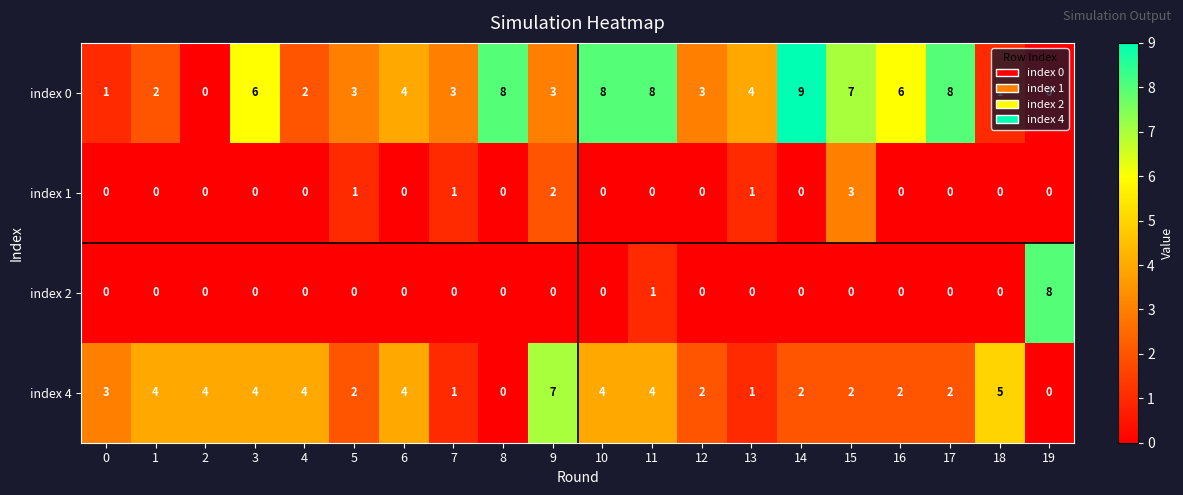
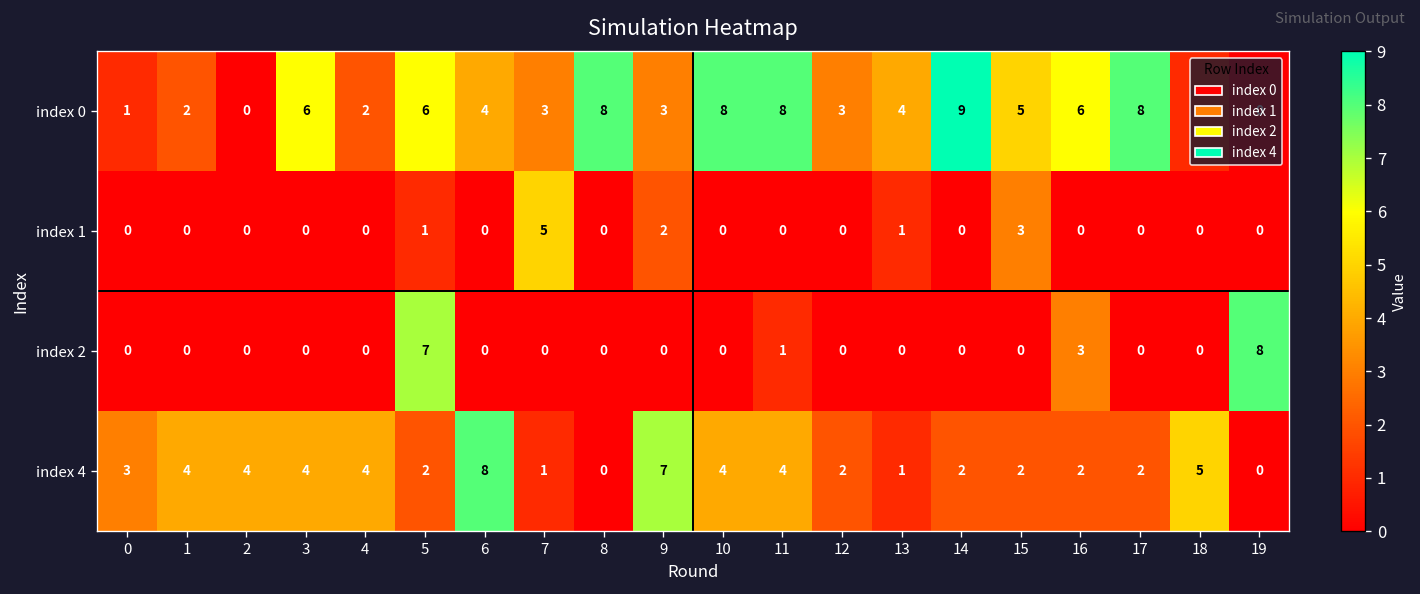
index 0, 5: 3 -> 6
index 0, 15: 7 -> 5
index 1, 7: 1 -> 5
index 2, 5: 0 -> 7
index 2, 16: 0 -> 3
index 4, 6: 4 -> 8
